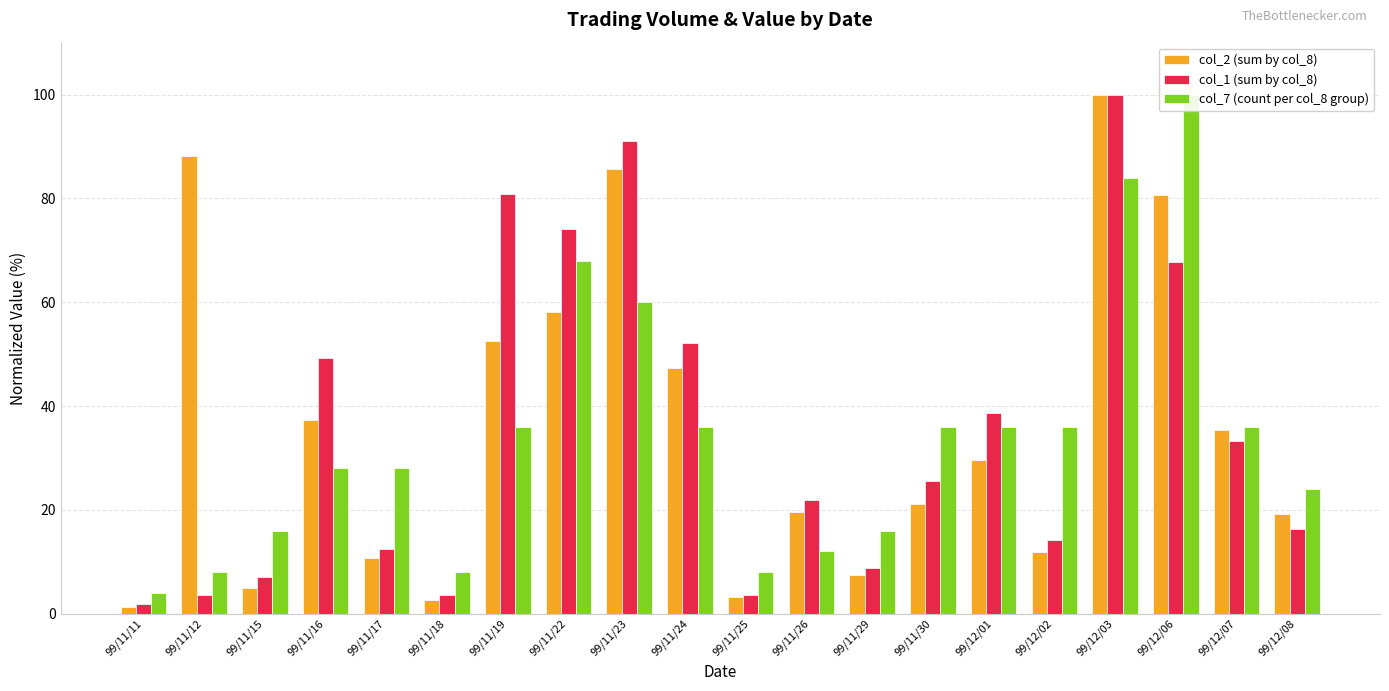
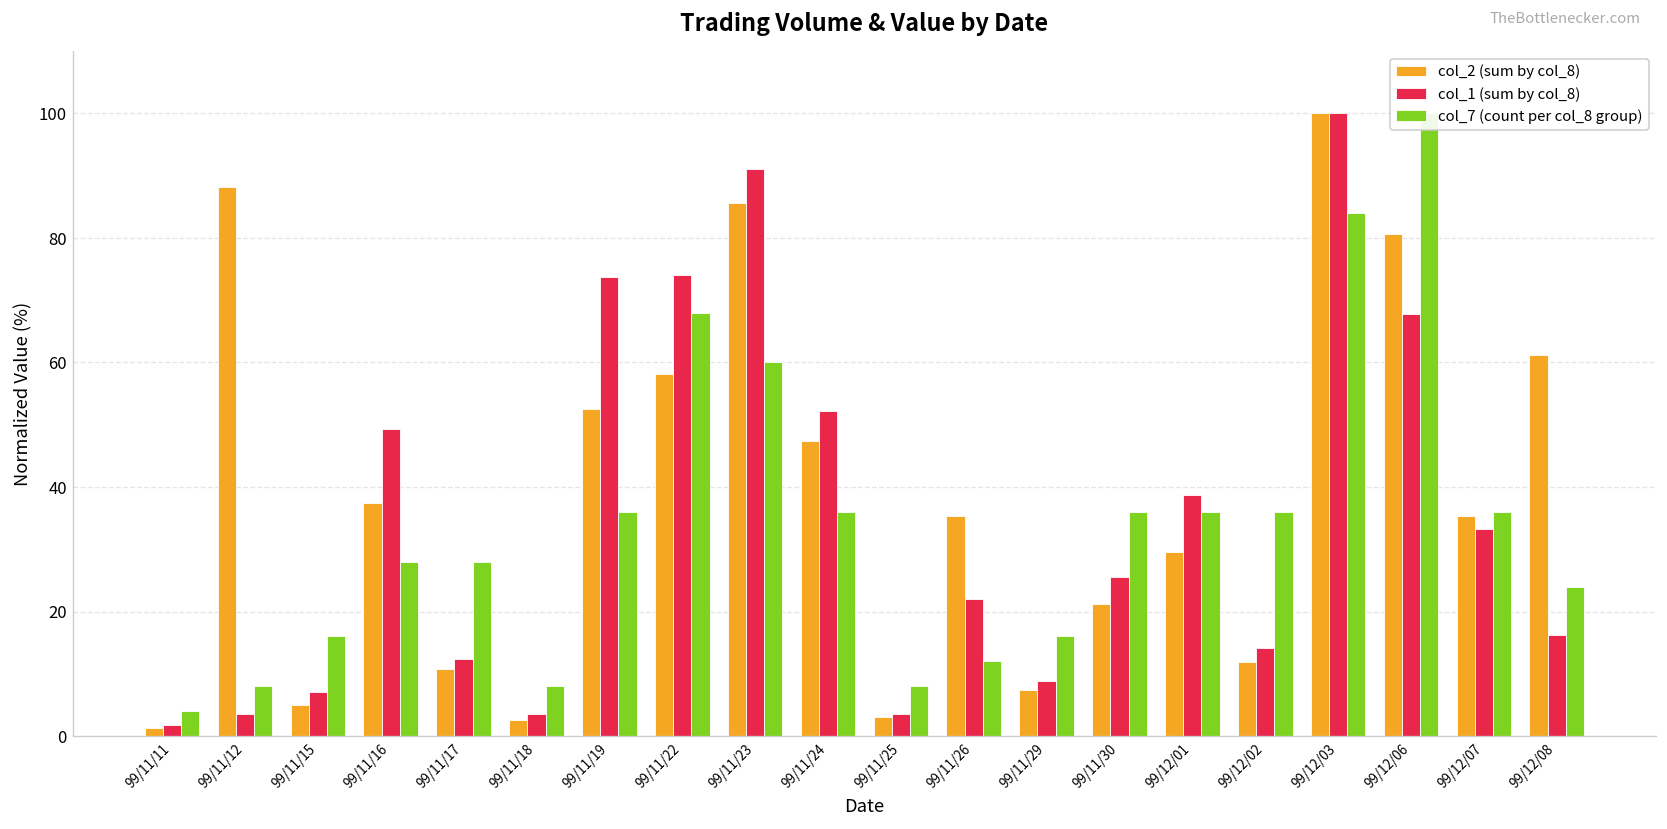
col_1 (sum by col_8), 99/11/19: 81 -> 74
col_2 (sum by col_8), 99/11/26: 20 -> 35
col_2 (sum by col_8), 99/12/08: 19 -> 61
